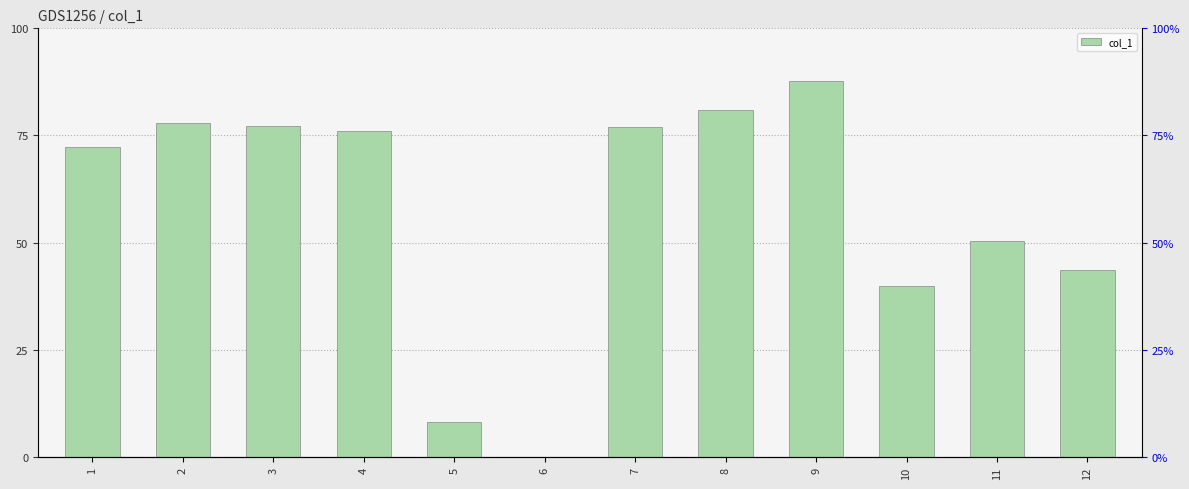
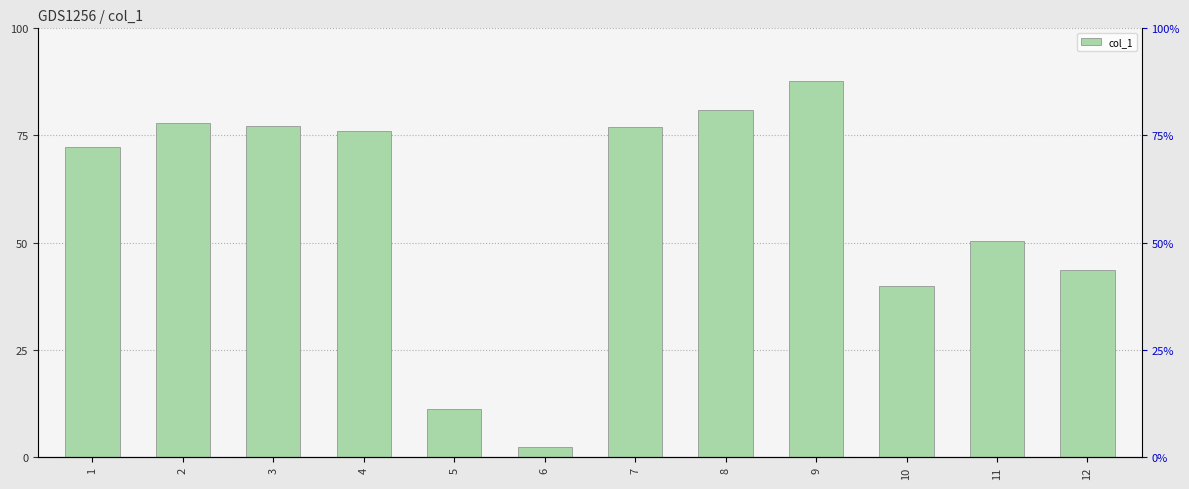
5: 8 -> 11
6: 0 -> 2
